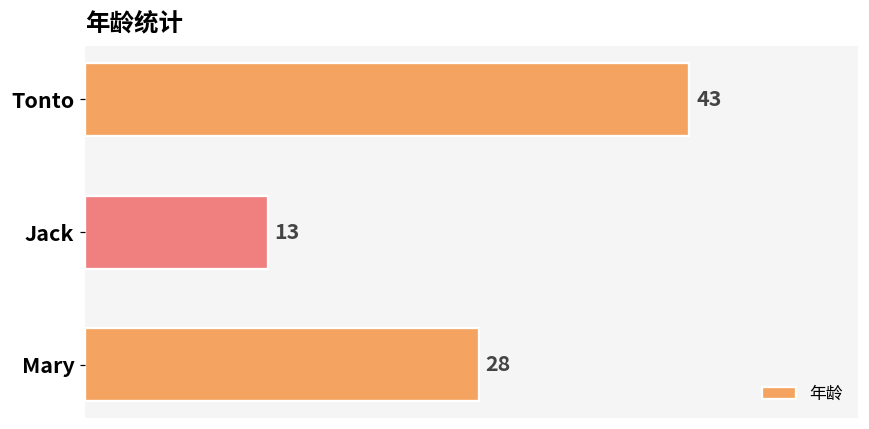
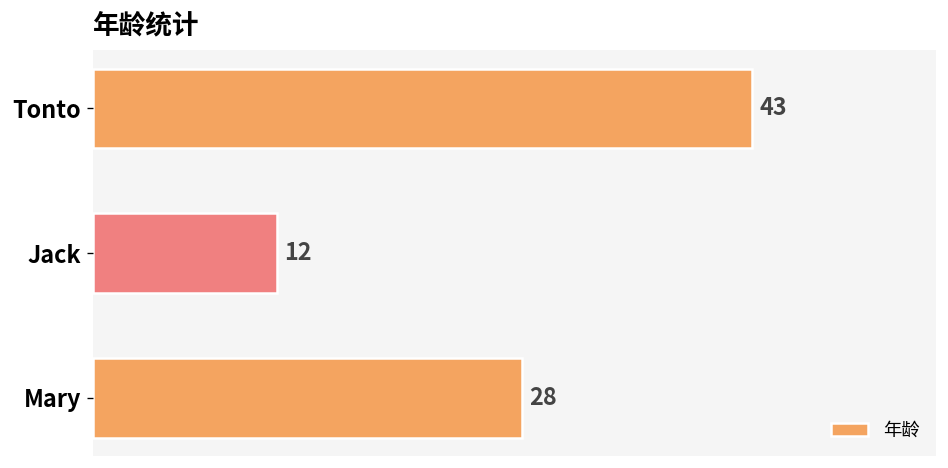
Jack: 13 -> 12
